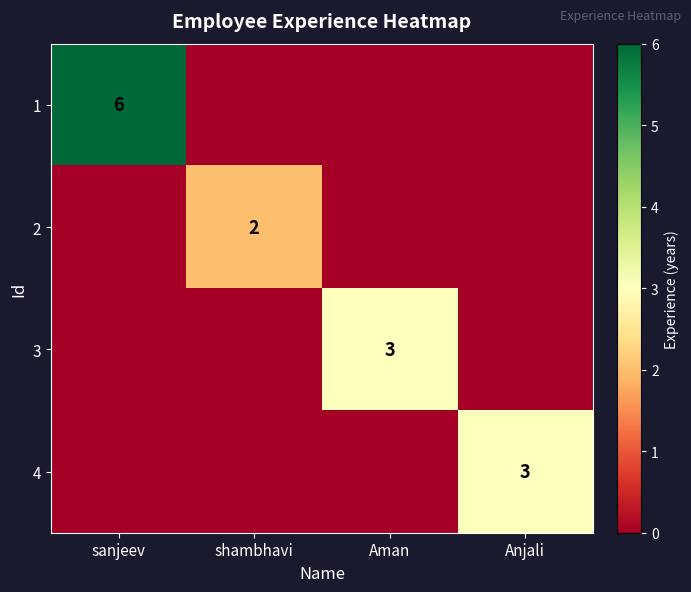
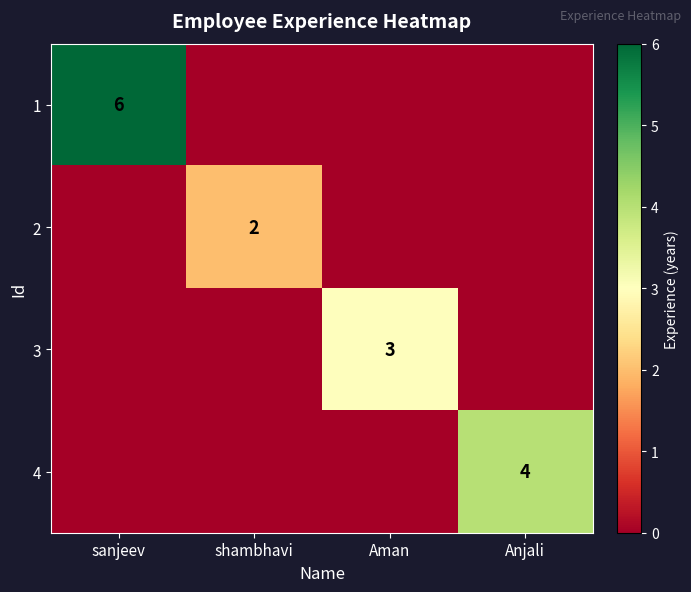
4, Anjali: 3 -> 4
